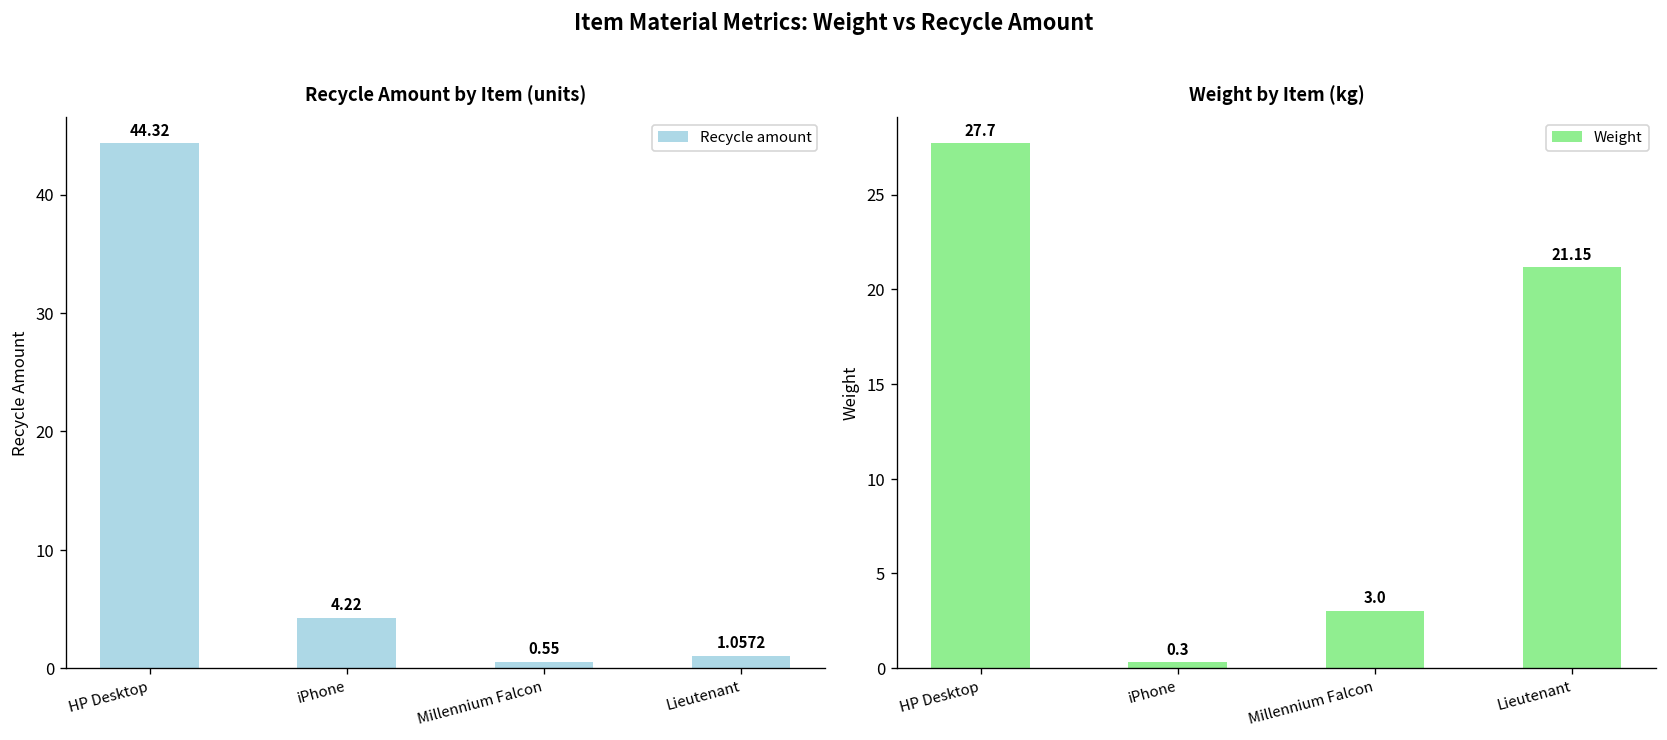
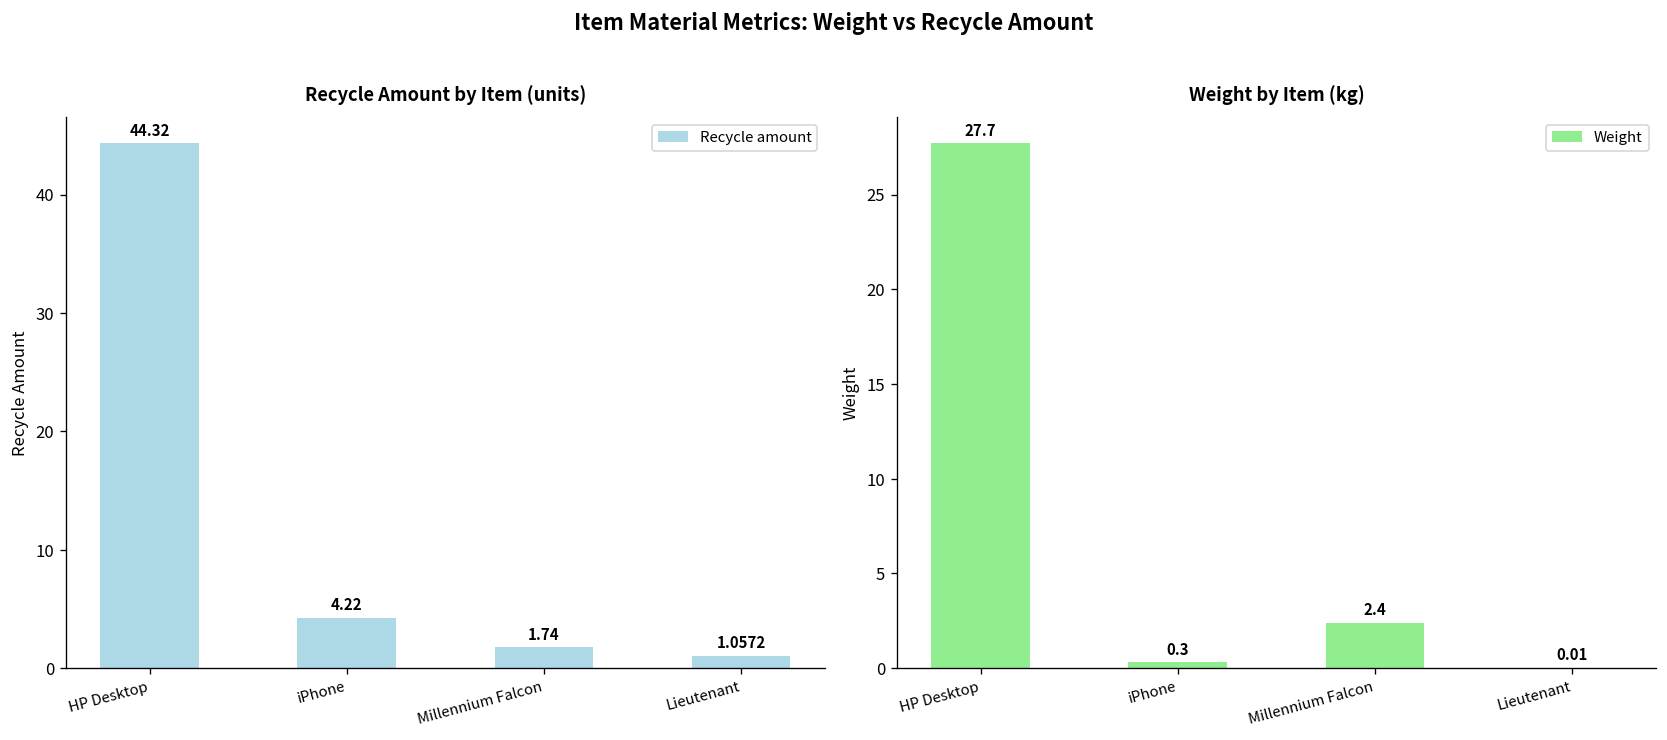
Recycle Amount by Item (units), Millennium Falcon: 0.55 -> 1.74
Weight by Item (kg), Millennium Falcon: 3.0 -> 2.4
Weight by Item (kg), Lieutenant: 21.15 -> 0.01
